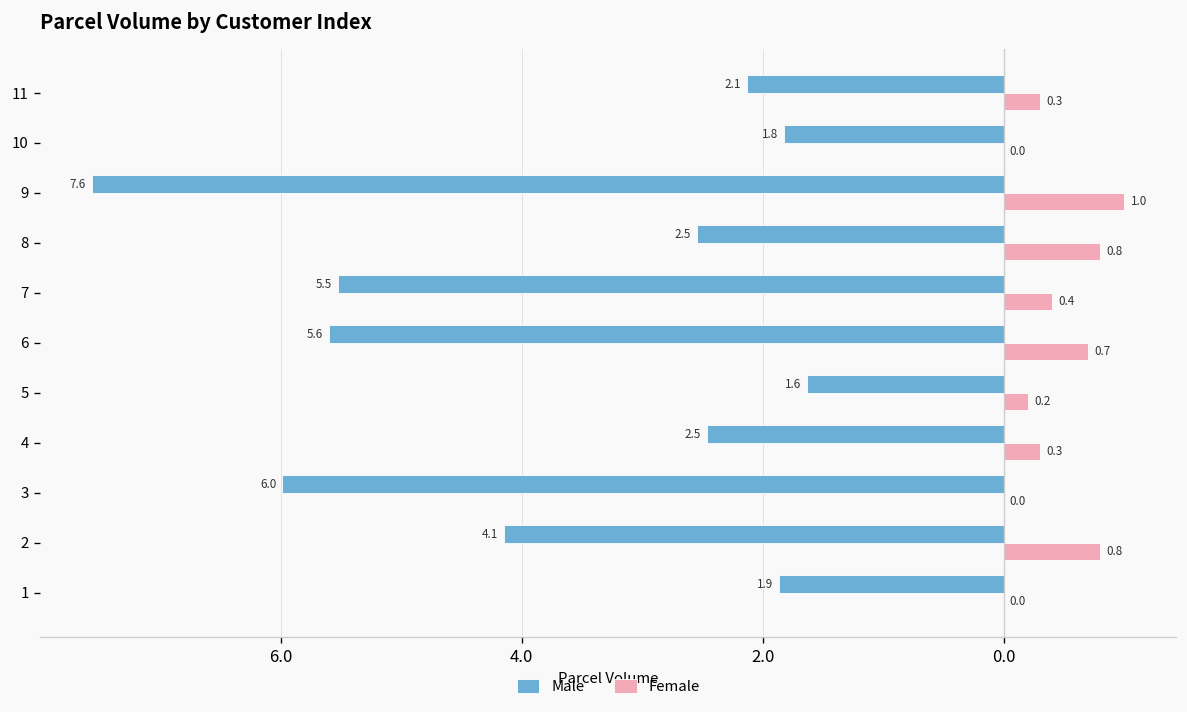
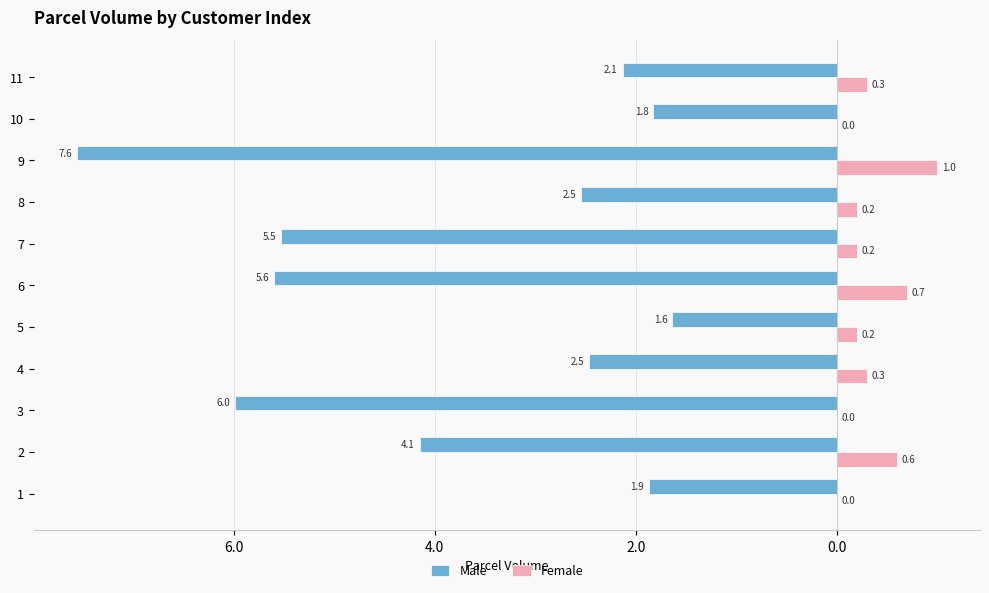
Female, 8: 0.8 -> 0.2
Female, 7: 0.4 -> 0.2
Female, 2: 0.8 -> 0.6
